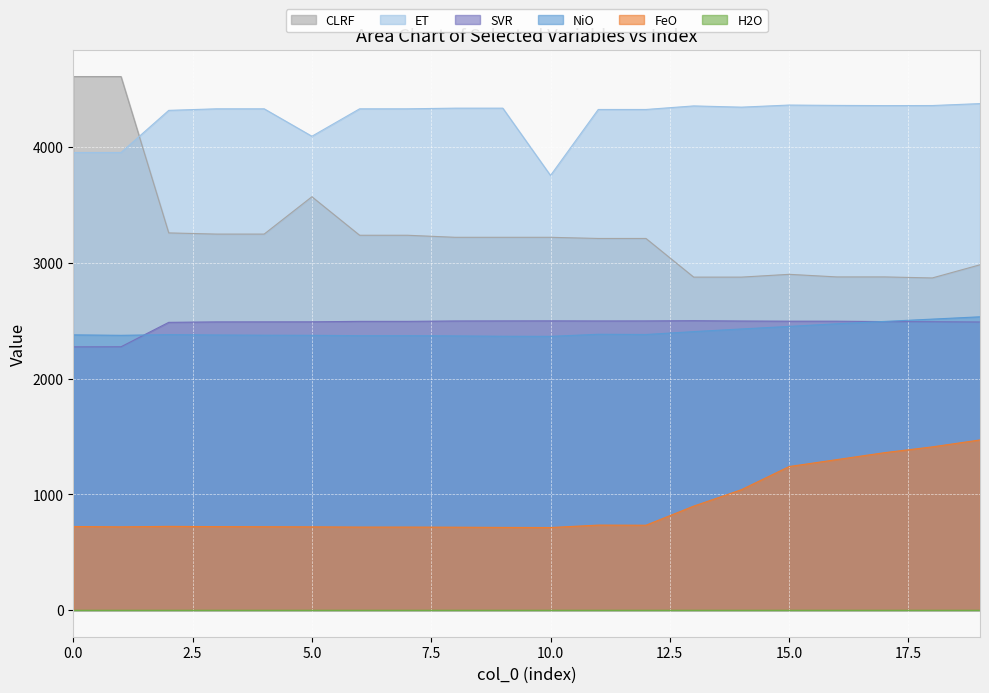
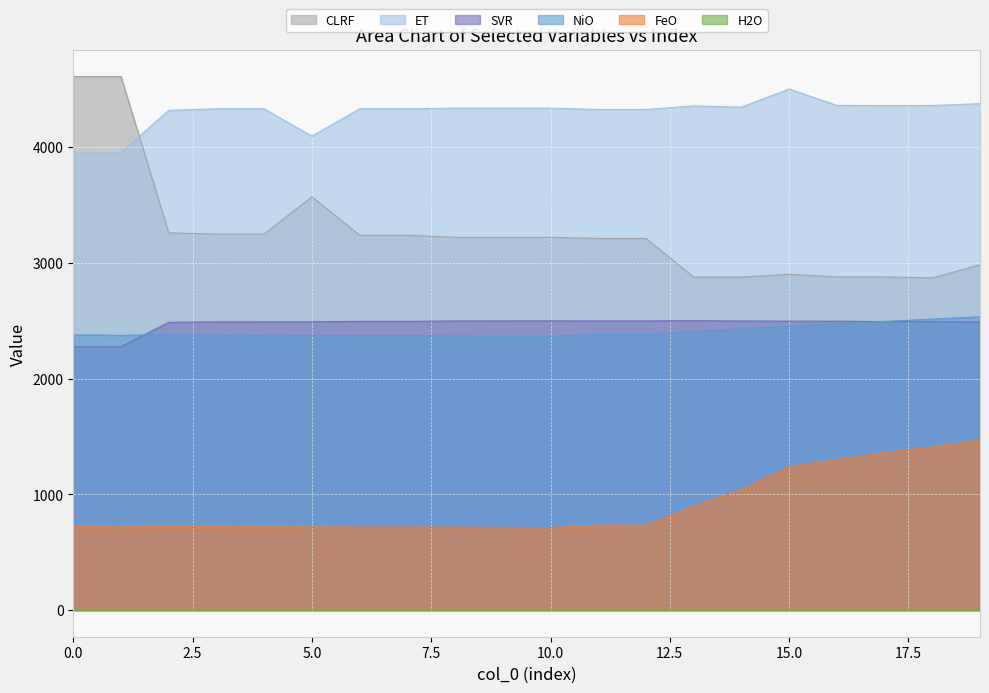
ET, 10.0: 3760 -> 4340
ET, 15.0: 4360 -> 4500
